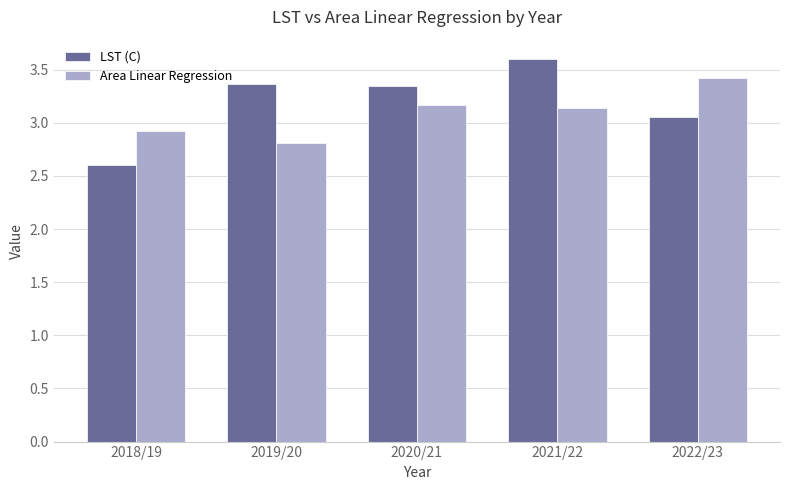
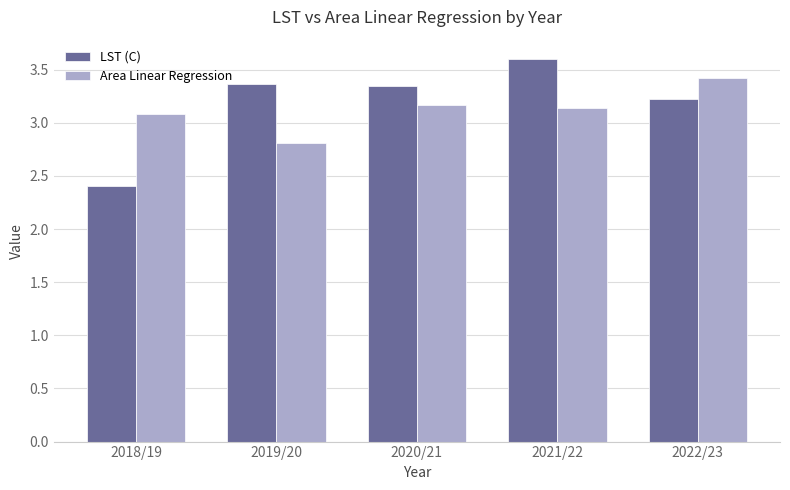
LST (C), 2018/19: 2.61 -> 2.41
Area Linear Regression, 2018/19: 2.92 -> 3.08
LST (C), 2022/23: 3.06 -> 3.22
